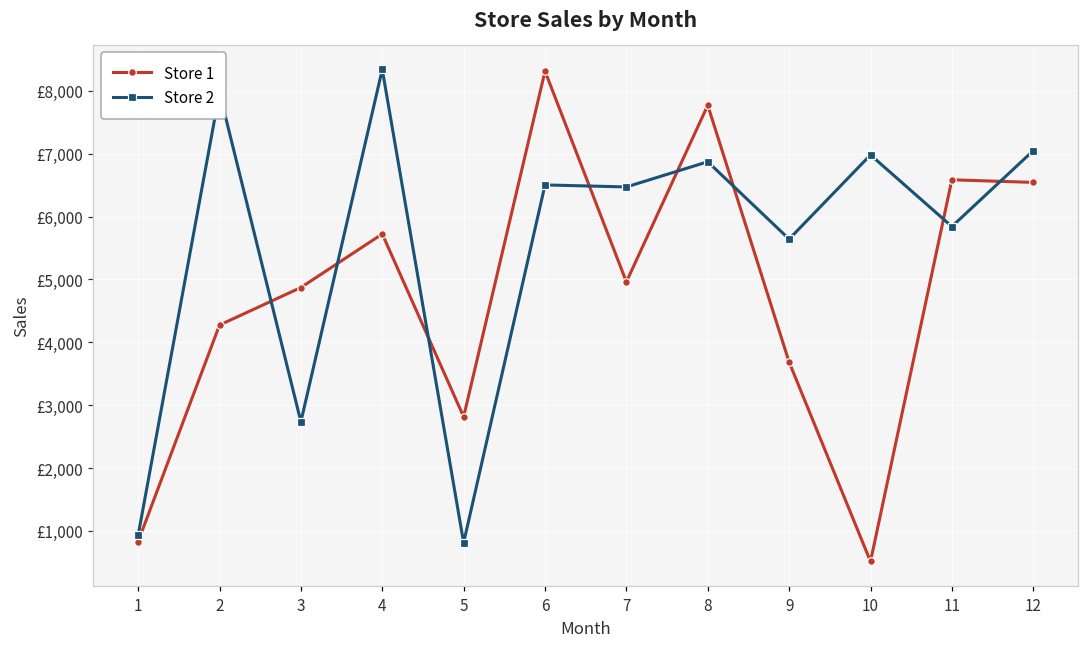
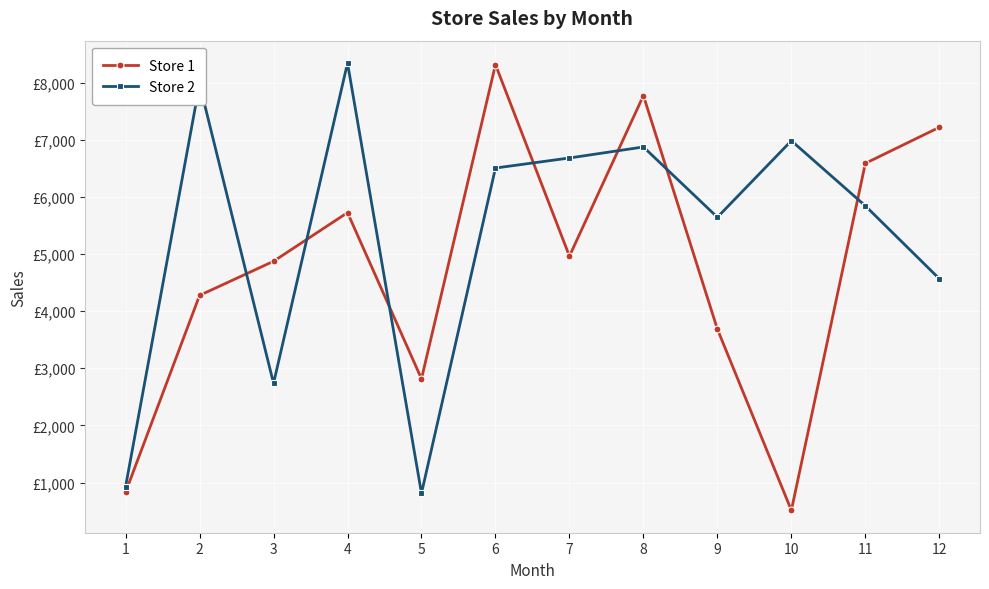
Store 2, 7: £6,500 -> £6,700
Store 1, 12: £6,500 -> £7,200
Store 2, 12: £7,000 -> £4,600
